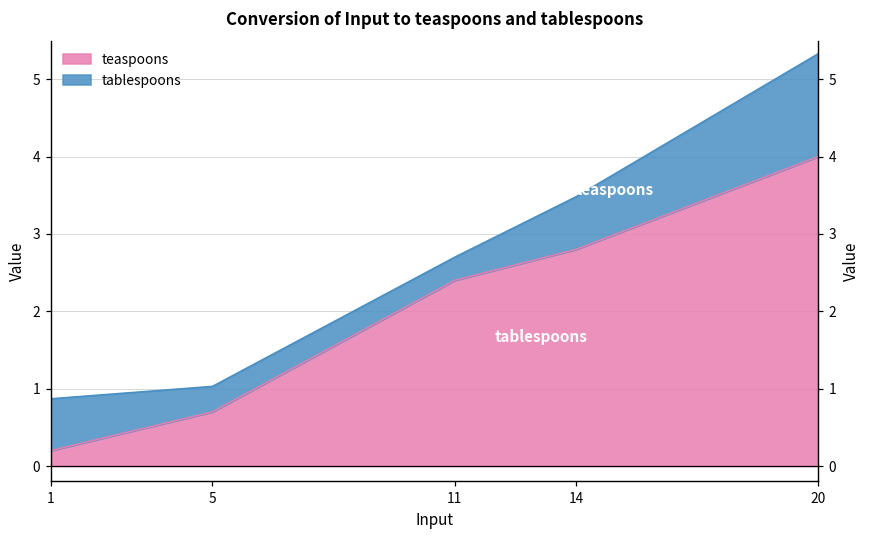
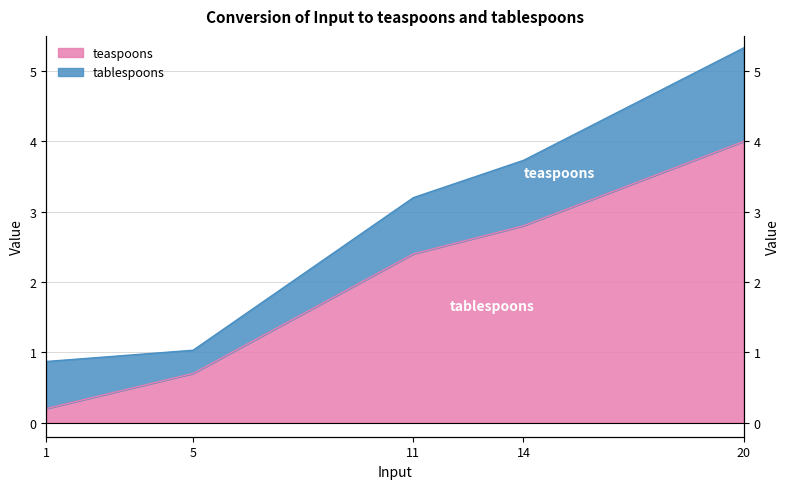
tablespoons, 11: 0.3 -> 0.8
tablespoons, 14: 0.7 -> 0.9
